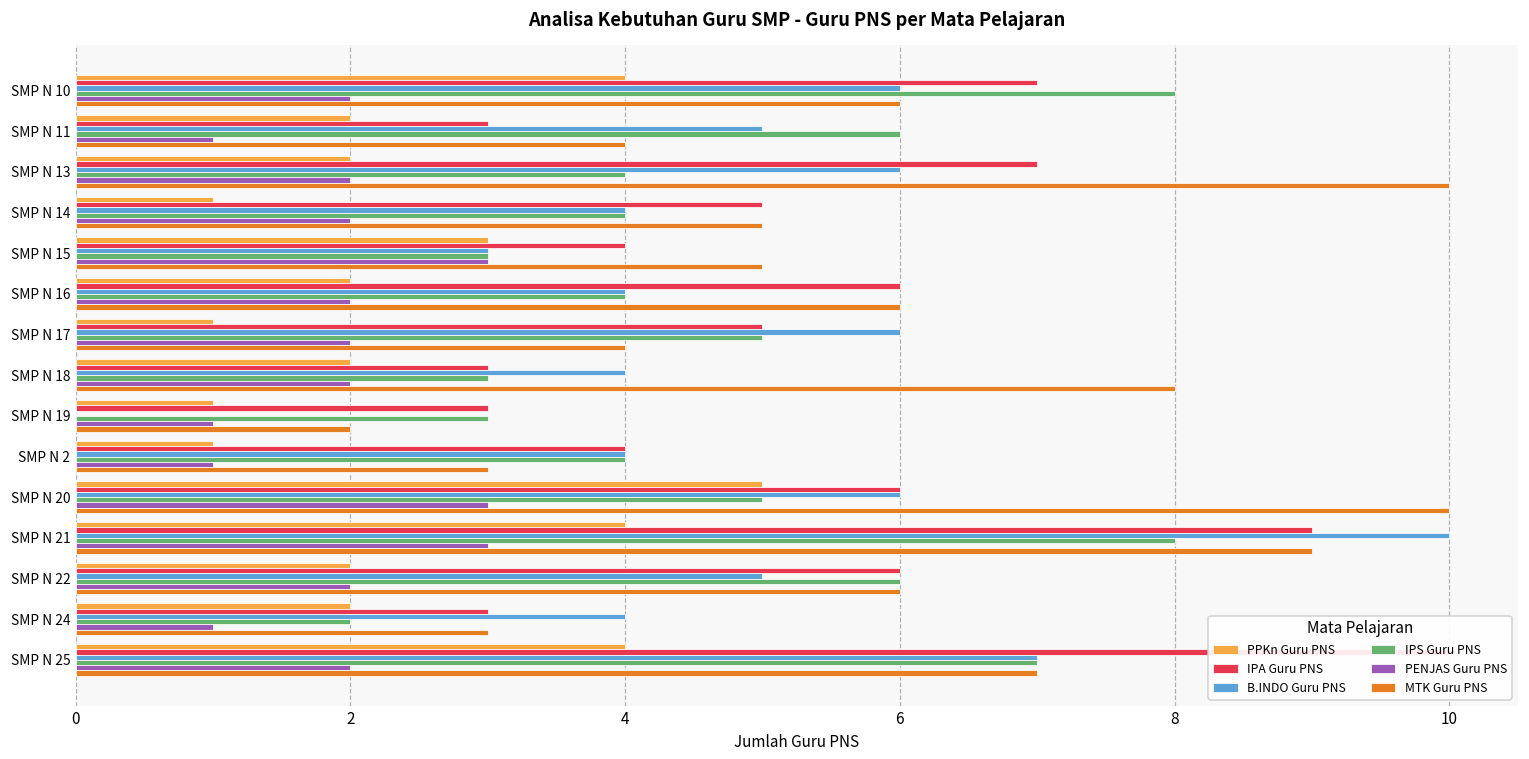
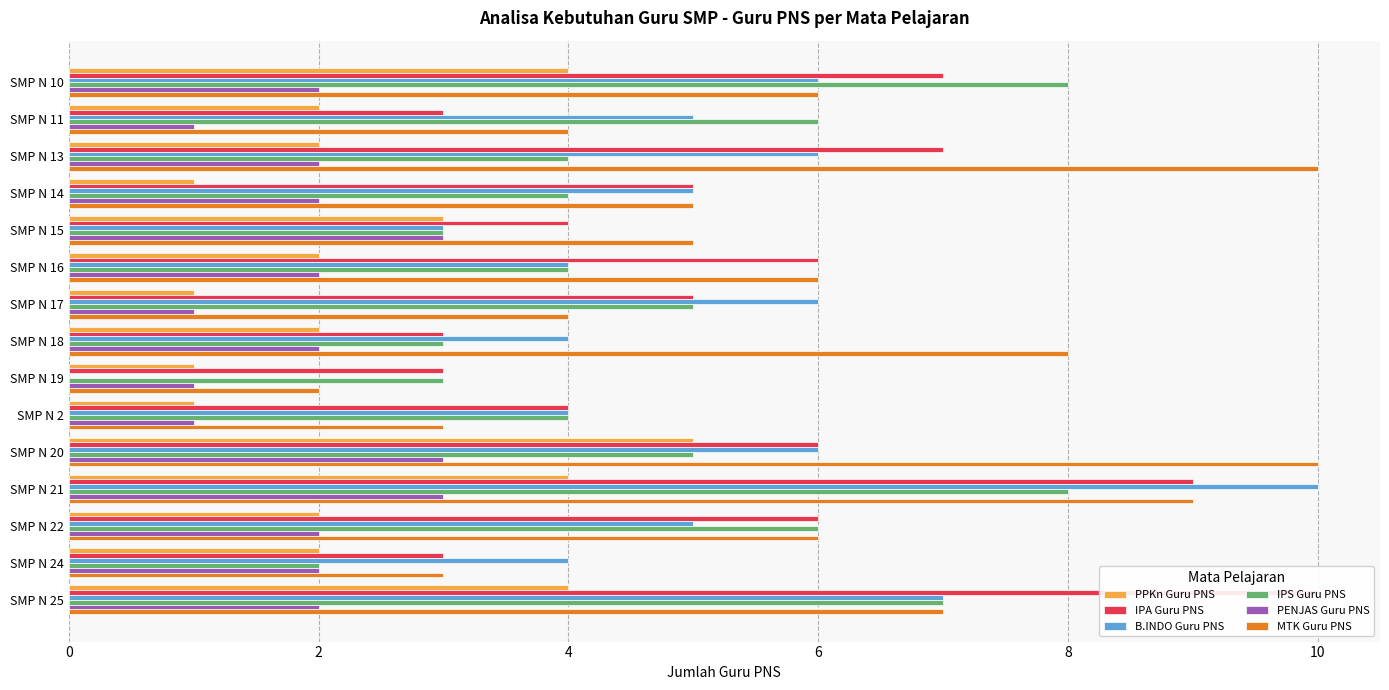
B.INDO Guru PNS, SMP N 14: 4 -> 5
PENJAS Guru PNS, SMP N 17: 2 -> 1
PENJAS Guru PNS, SMP N 24: 1 -> 2
